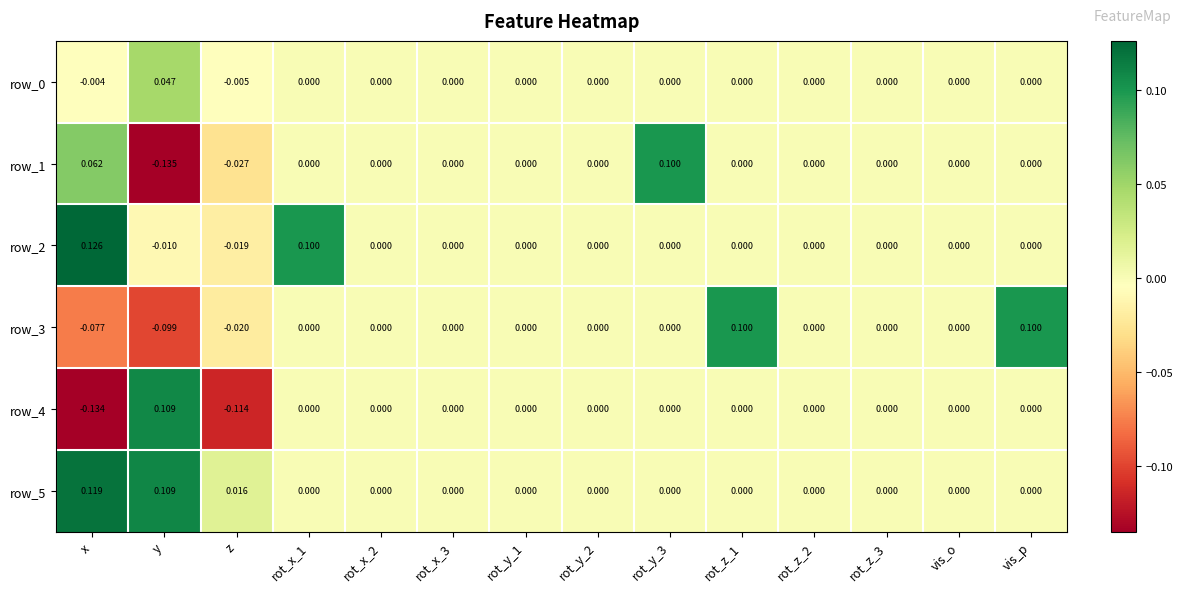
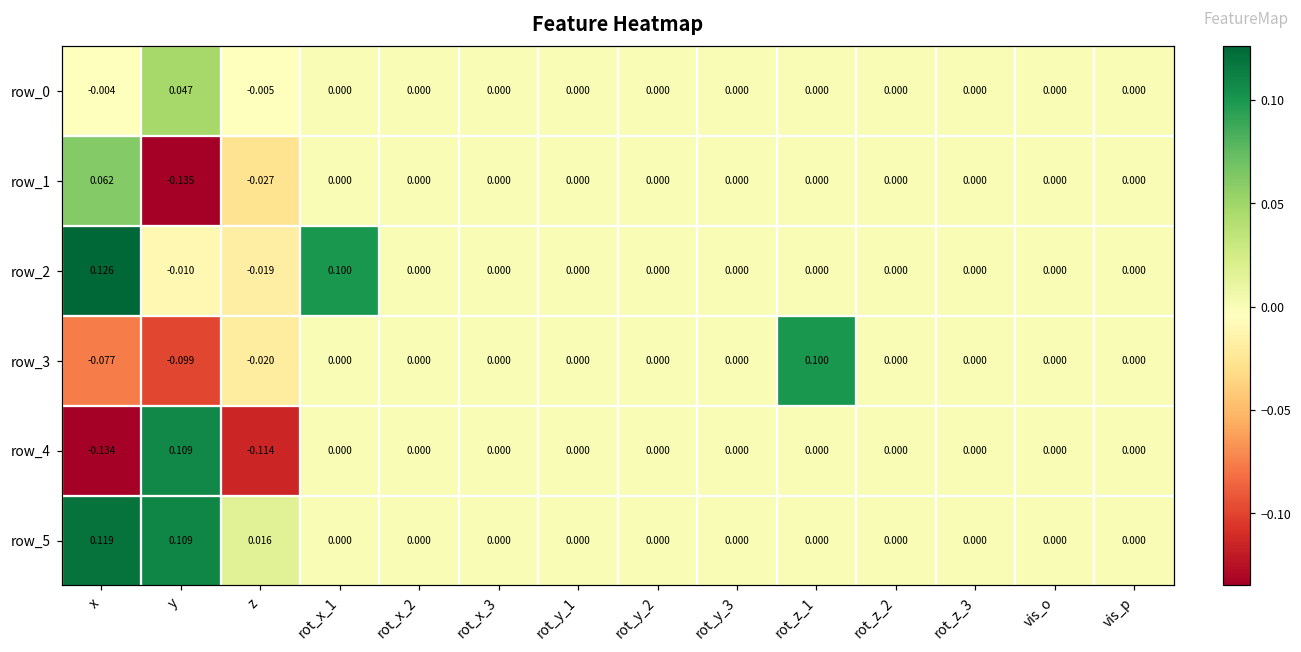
row_1, rot_y_3: 0.100 -> 0.000
row_3, vis_p: 0.100 -> 0.000
